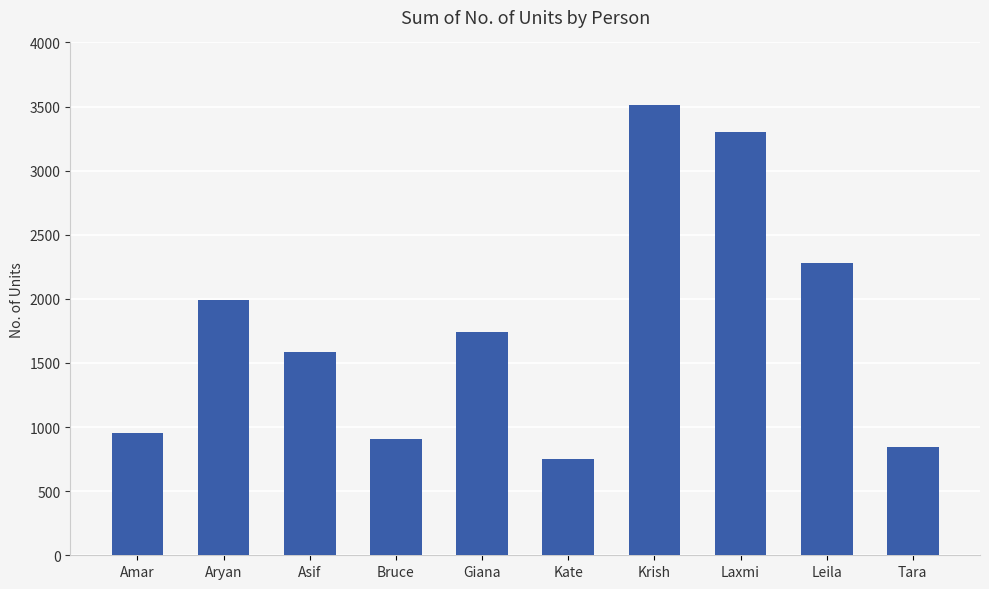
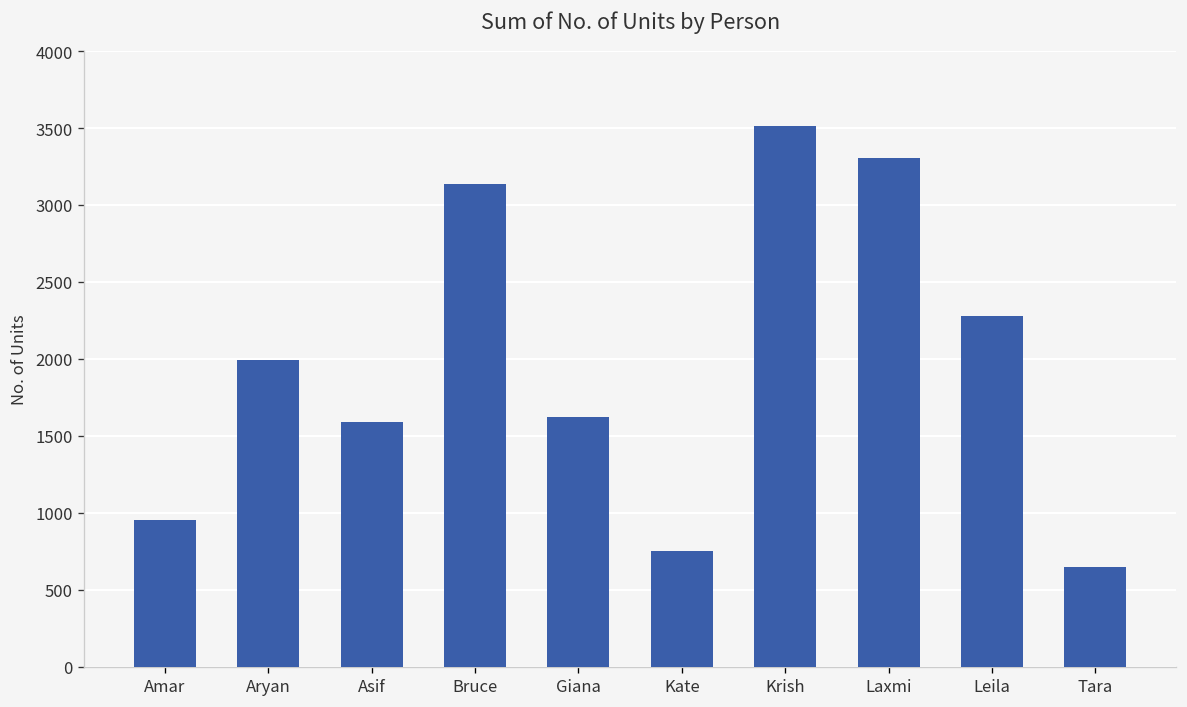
Bruce: 910 -> 3130
Giana: 1740 -> 1620
Tara: 850 -> 640
